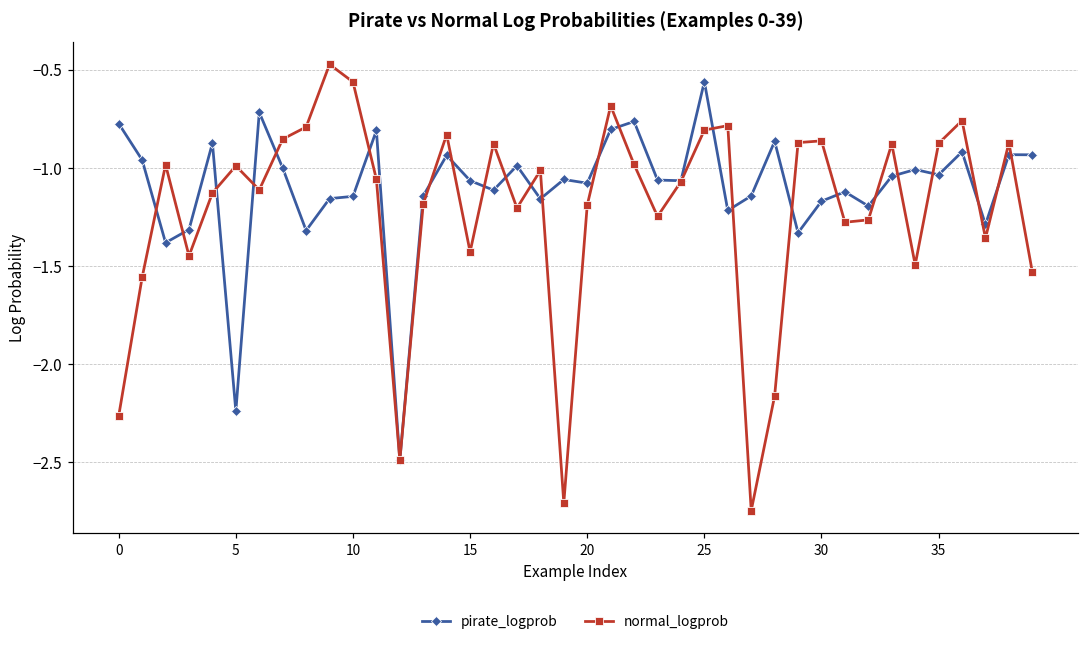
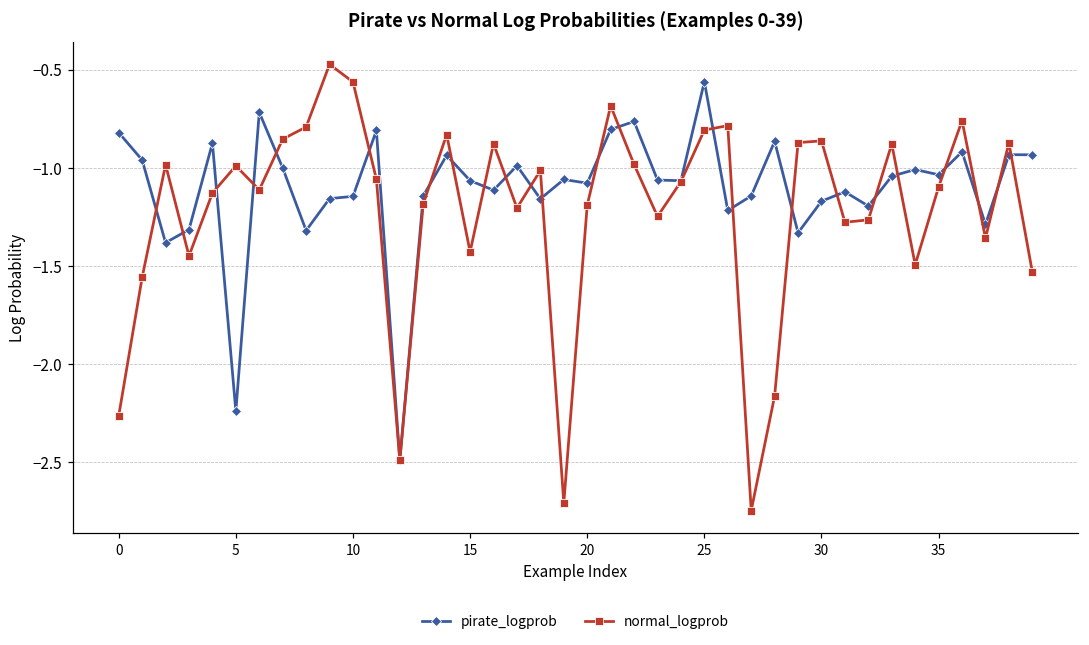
pirate_logprob, 0: -0.77 -> -0.82
normal_logprob, 35: -0.87 -> -1.10
